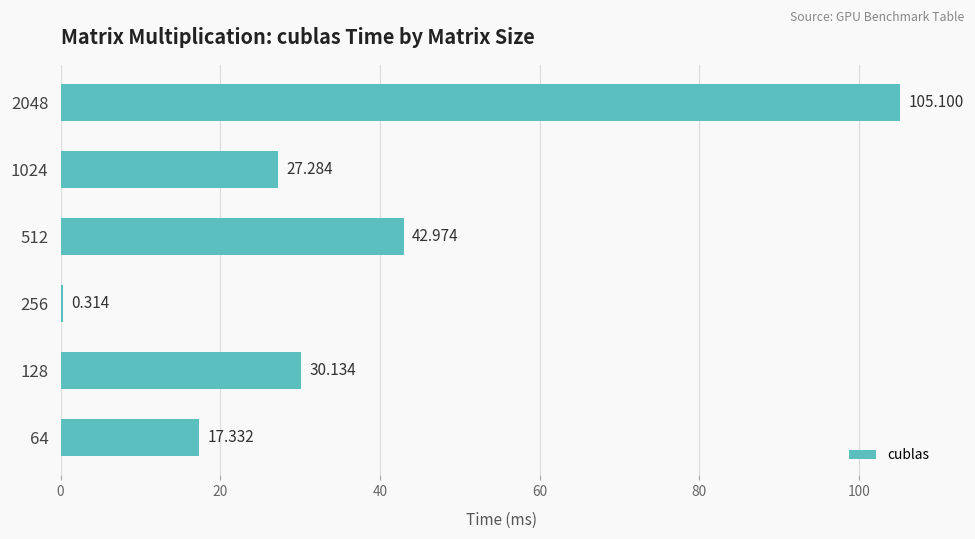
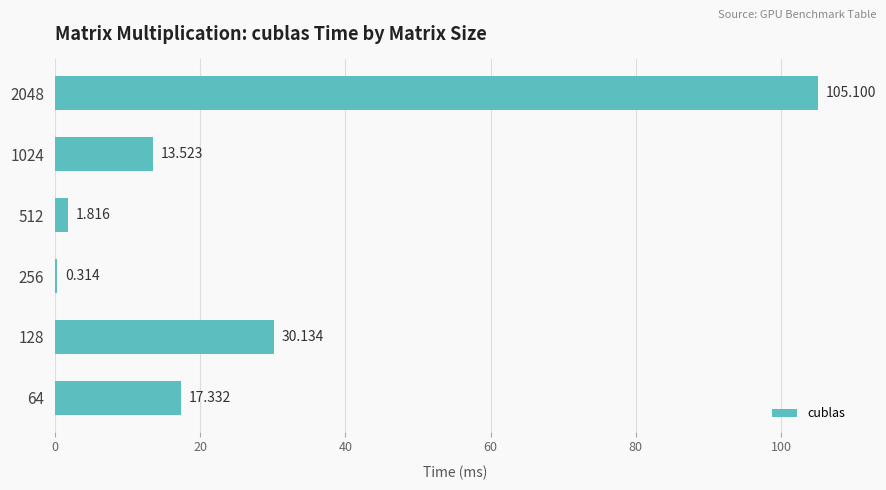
1024: 27.284 -> 13.523
512: 42.974 -> 1.816
